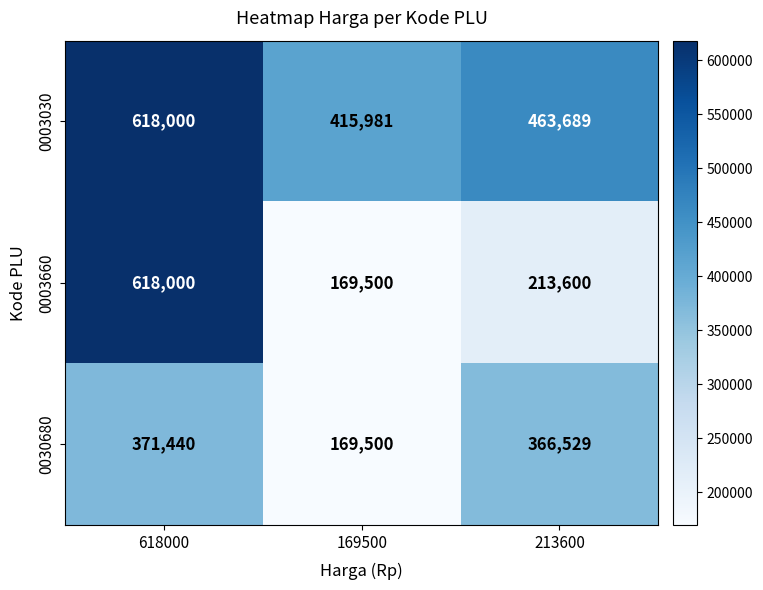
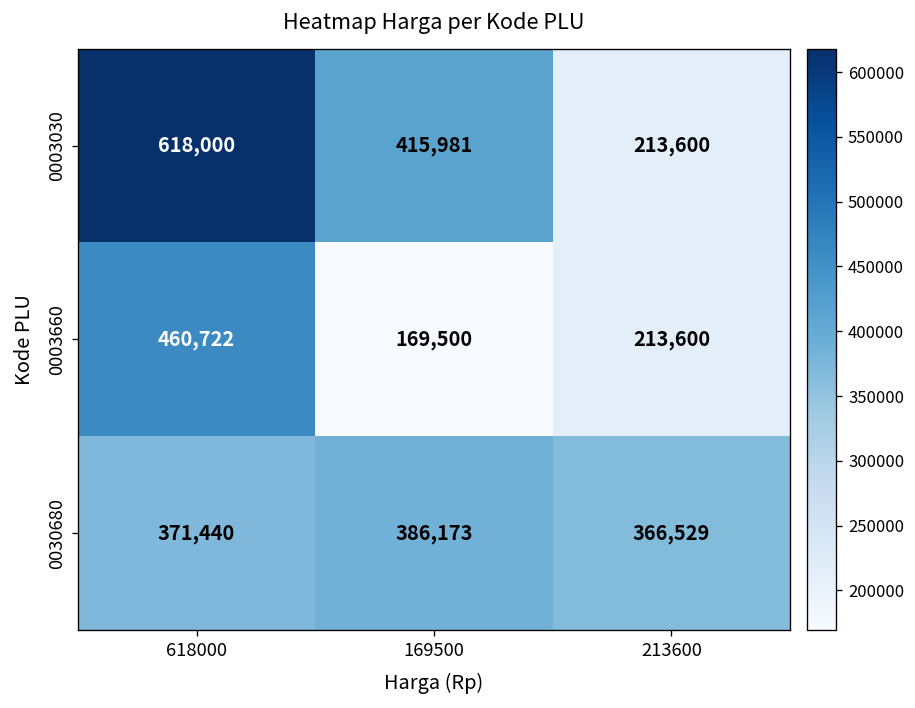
0003030, 213600: 463,689 -> 213,600
0003660, 618000: 618,000 -> 460,722
0030680, 169500: 169,500 -> 386,173
